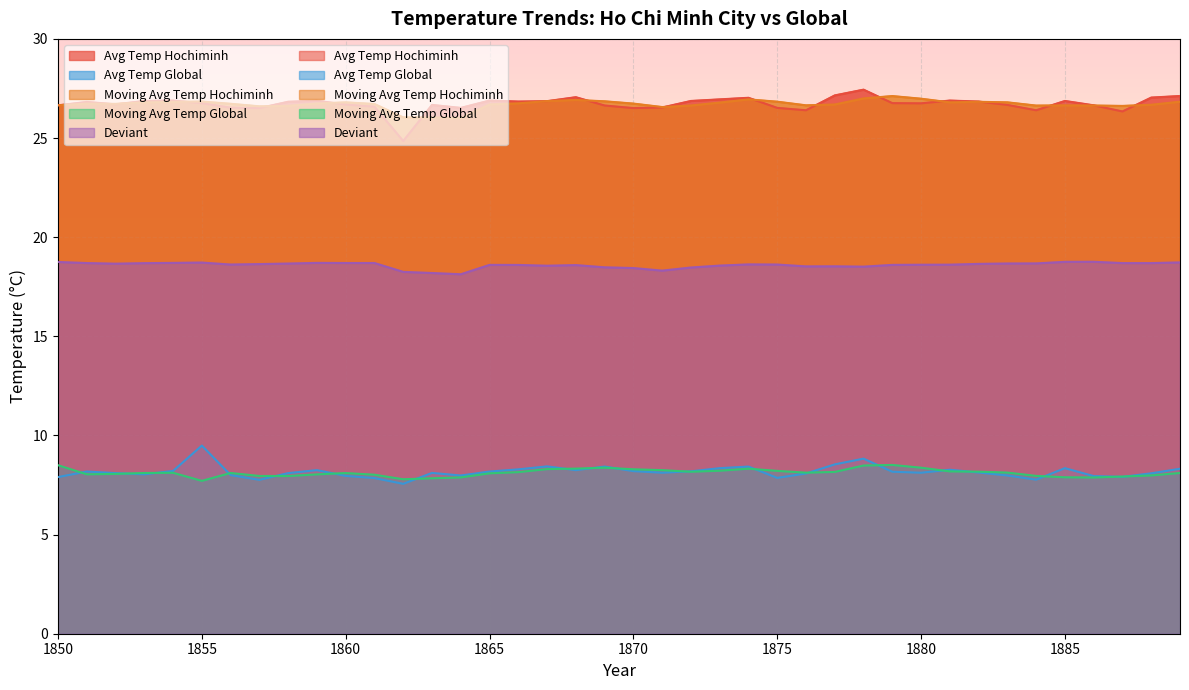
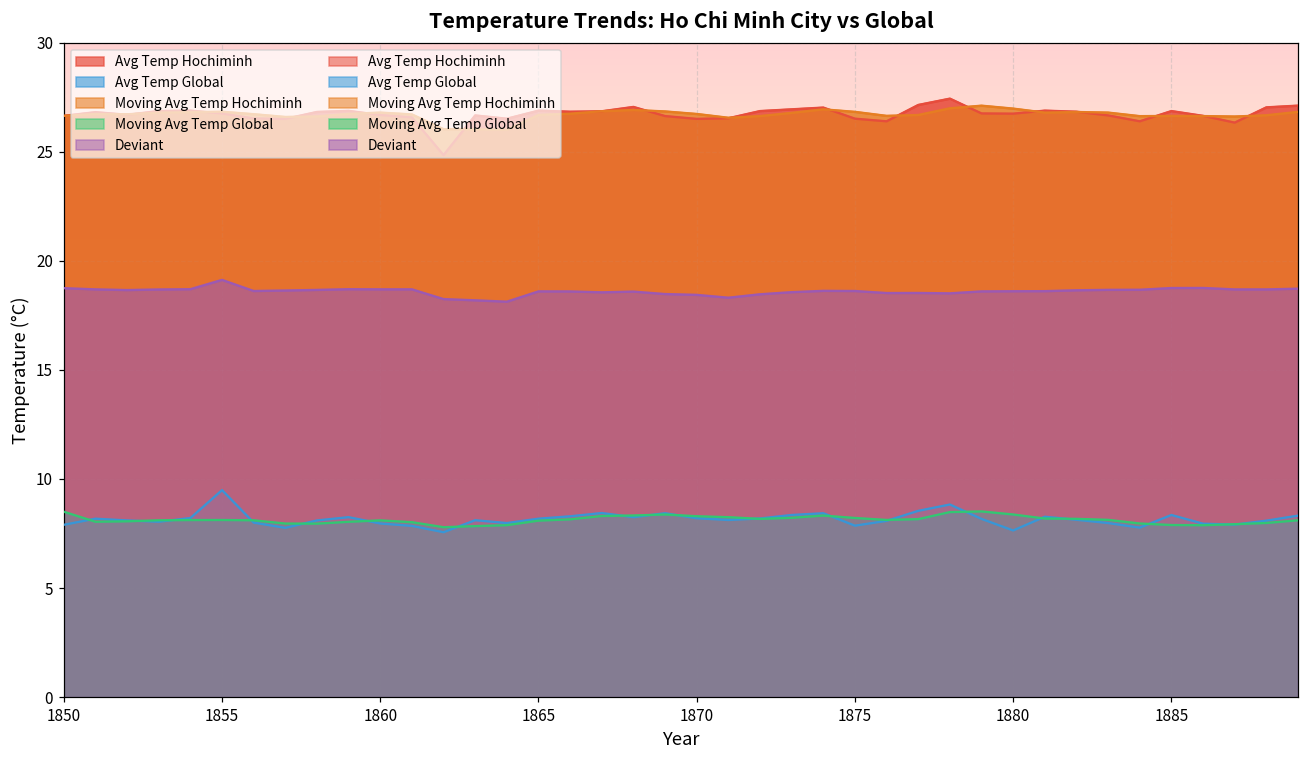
Moving Avg Temp Global, 1855: 7.7 -> 8.1
Deviant, 1855: 18.7 -> 19.1
Avg Temp Global, 1880: 8.1 -> 7.6
